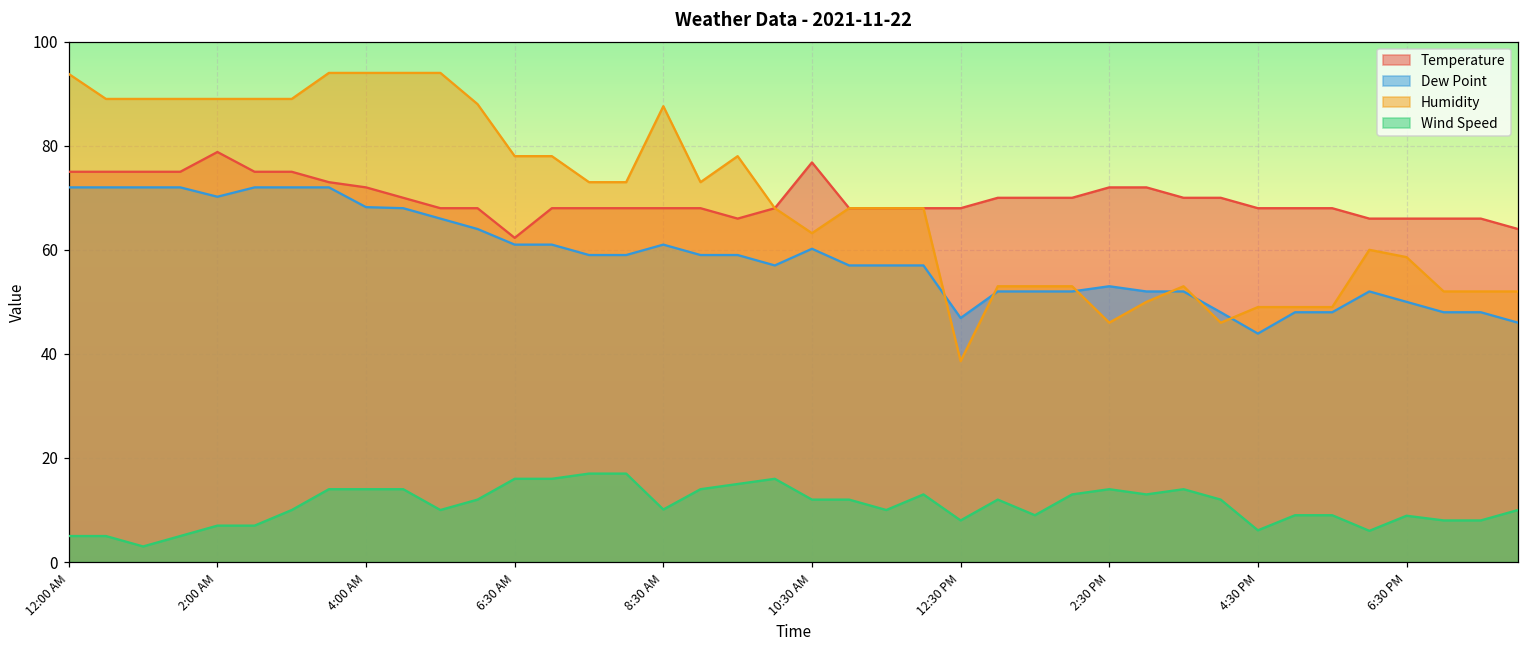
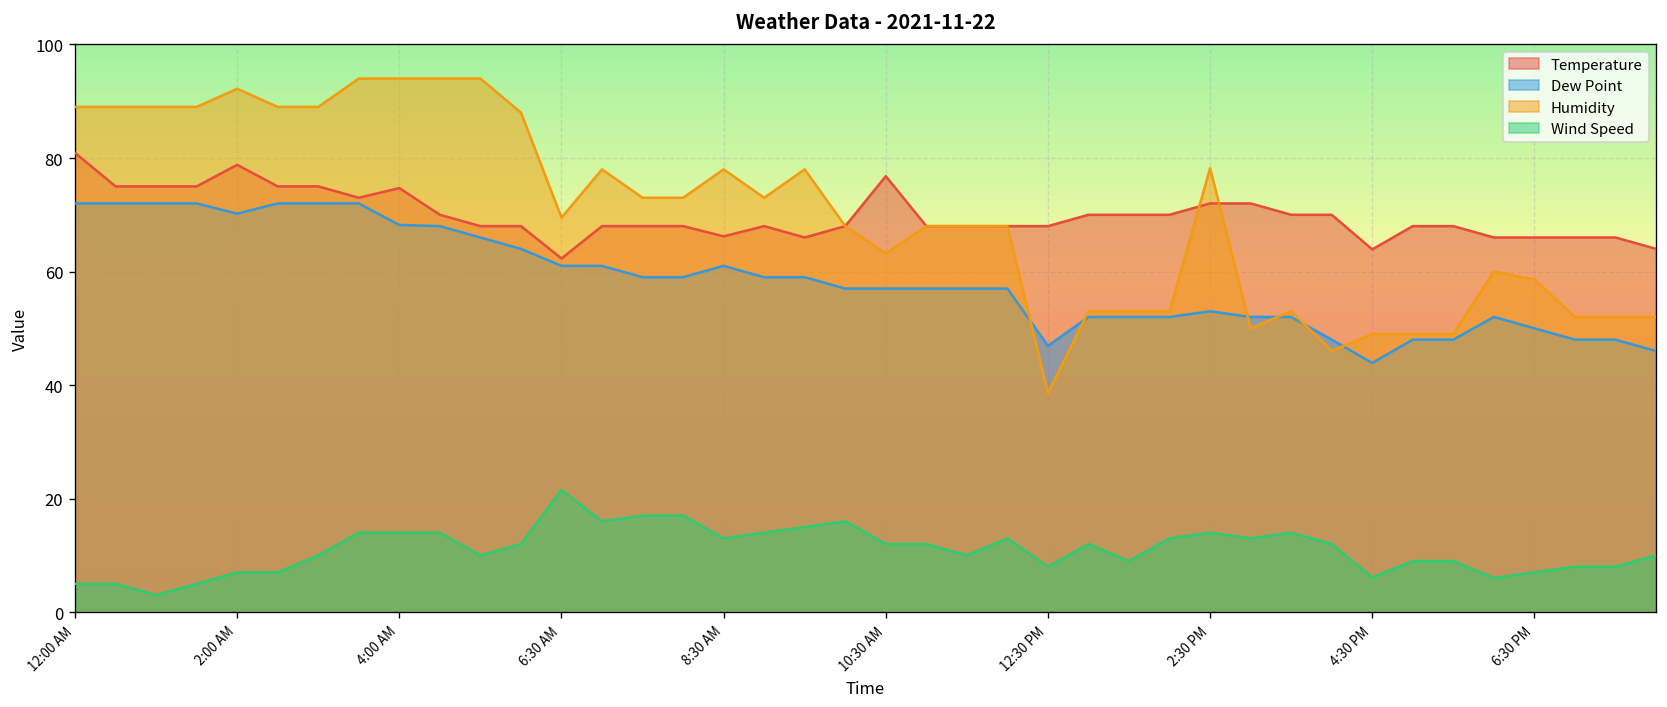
Temperature, 12:00 AM: 75 -> 81
Humidity, 12:00 AM: 94 -> 89
Humidity, 2:00 AM: 89 -> 92
Temperature, 4:00 AM: 72 -> 75
Humidity, 6:30 AM: 78 -> 70
Wind Speed, 6:30 AM: 16 -> 22
Temperature, 8:30 AM: 68 -> 66
Humidity, 8:30 AM: 88 -> 78
Wind Speed, 8:30 AM: 10 -> 13
Dew Point, 10:30 AM: 60 -> 57
Humidity, 2:30 PM: 46 -> 78
Temperature, 4:30 PM: 68 -> 64
Wind Speed, 6:30 PM: 9 -> 7
